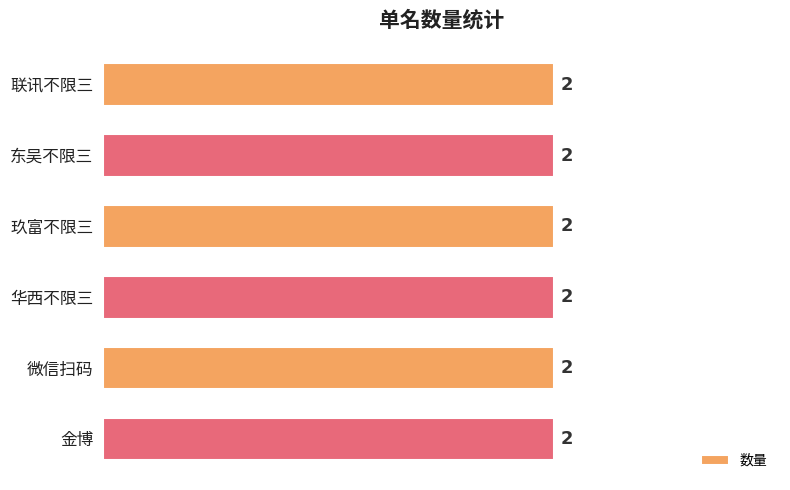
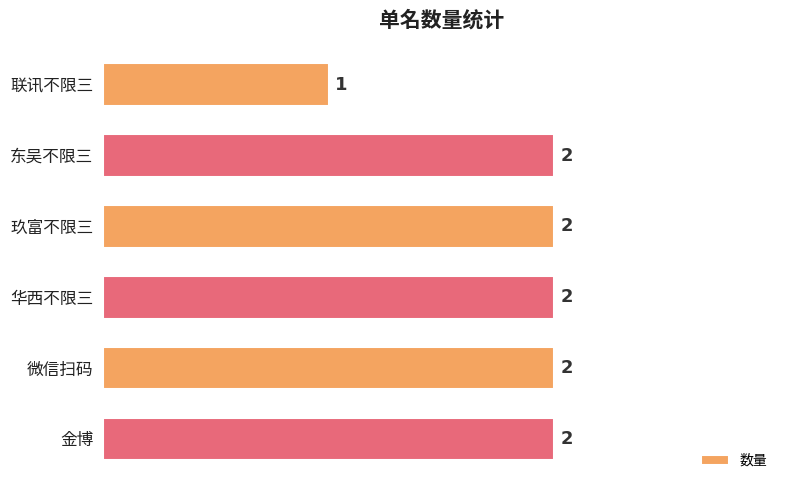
联讯不限三: 2 -> 1
